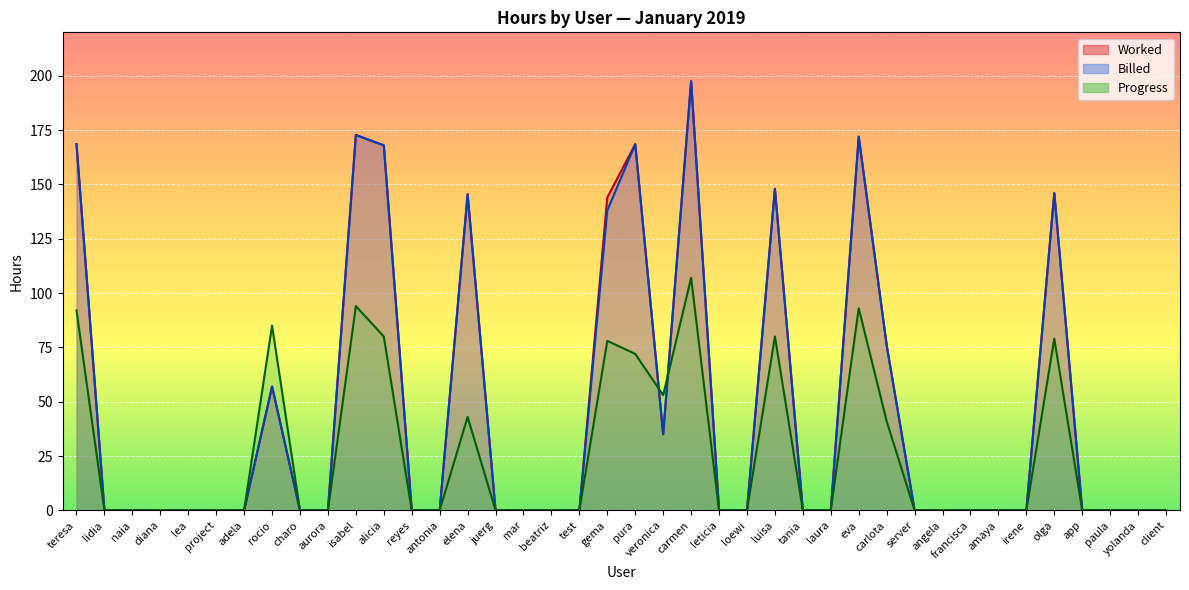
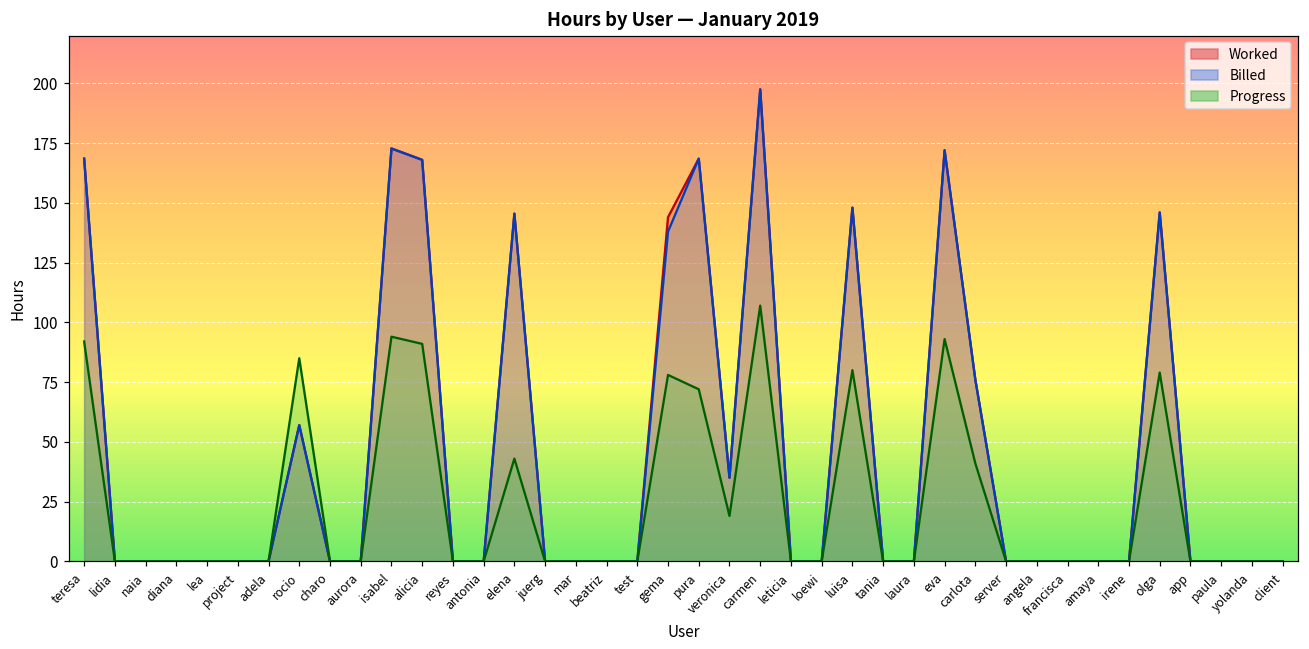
Progress, alicia: 80 -> 91
Progress, veronica: 53 -> 19
